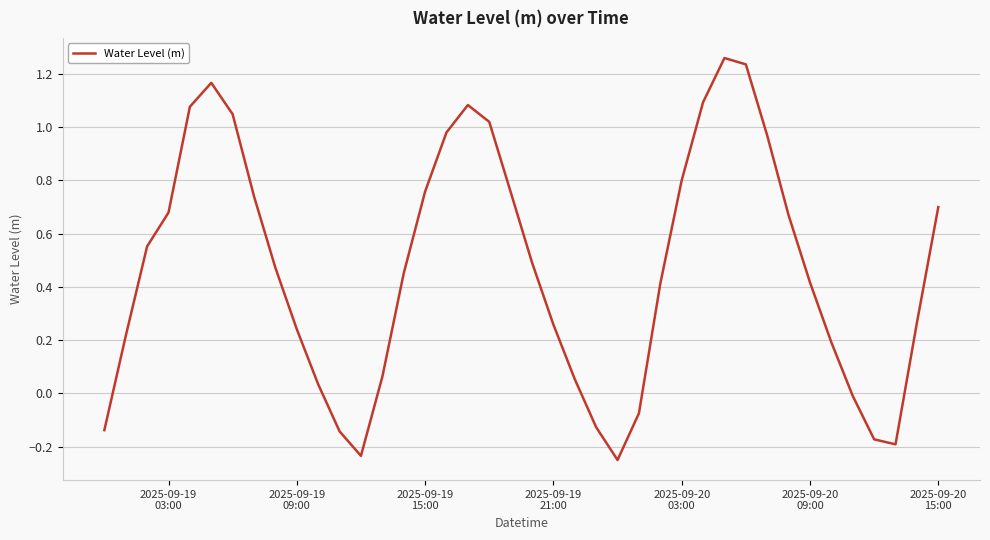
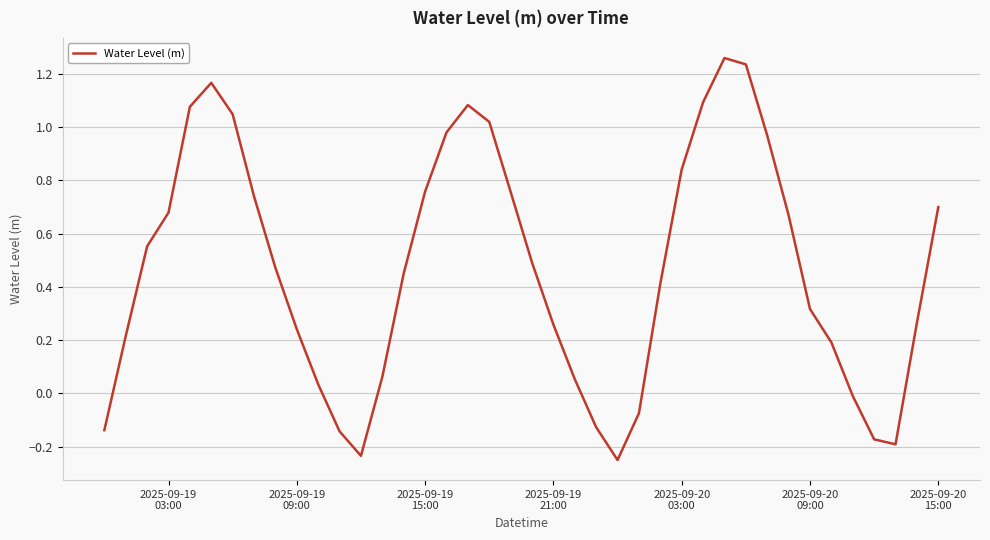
2025-09-20 03:00: 0.80 -> 0.84
2025-09-20 09:00: 0.42 -> 0.32
